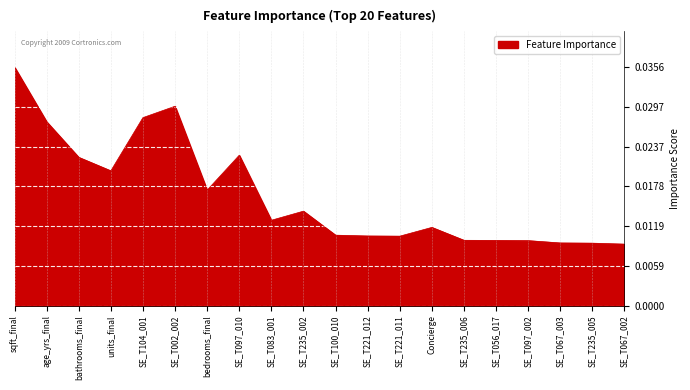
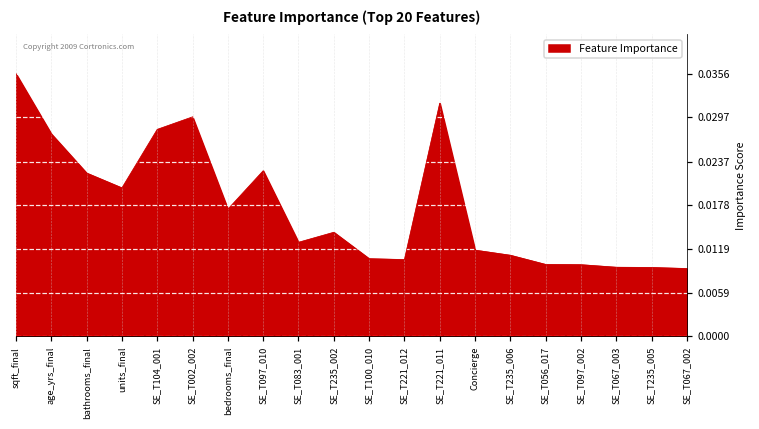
SE_T221_011: 0.010 -> 0.032
SE_T235_006: 0.010 -> 0.011
